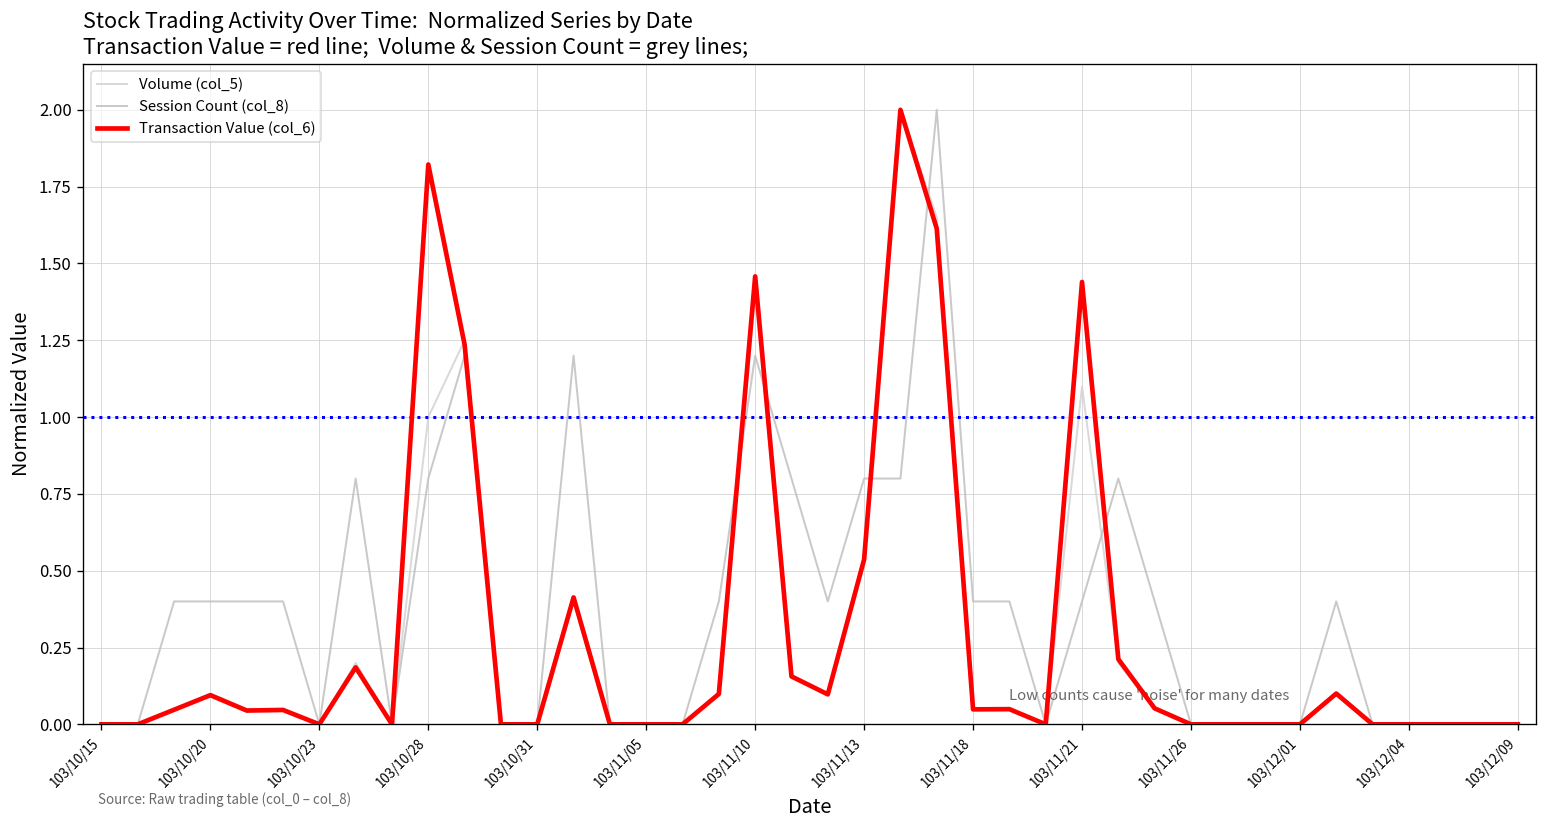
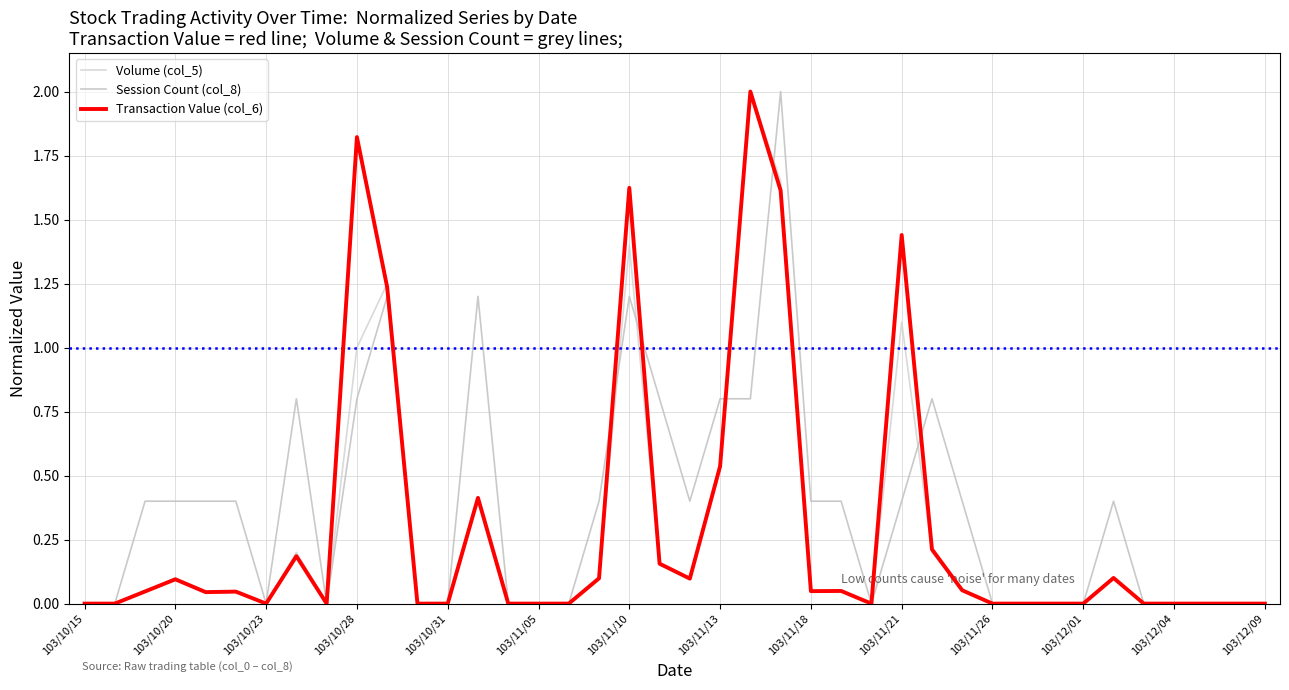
Transaction Value (col_6), 103/11/10: 1.46 -> 1.62
